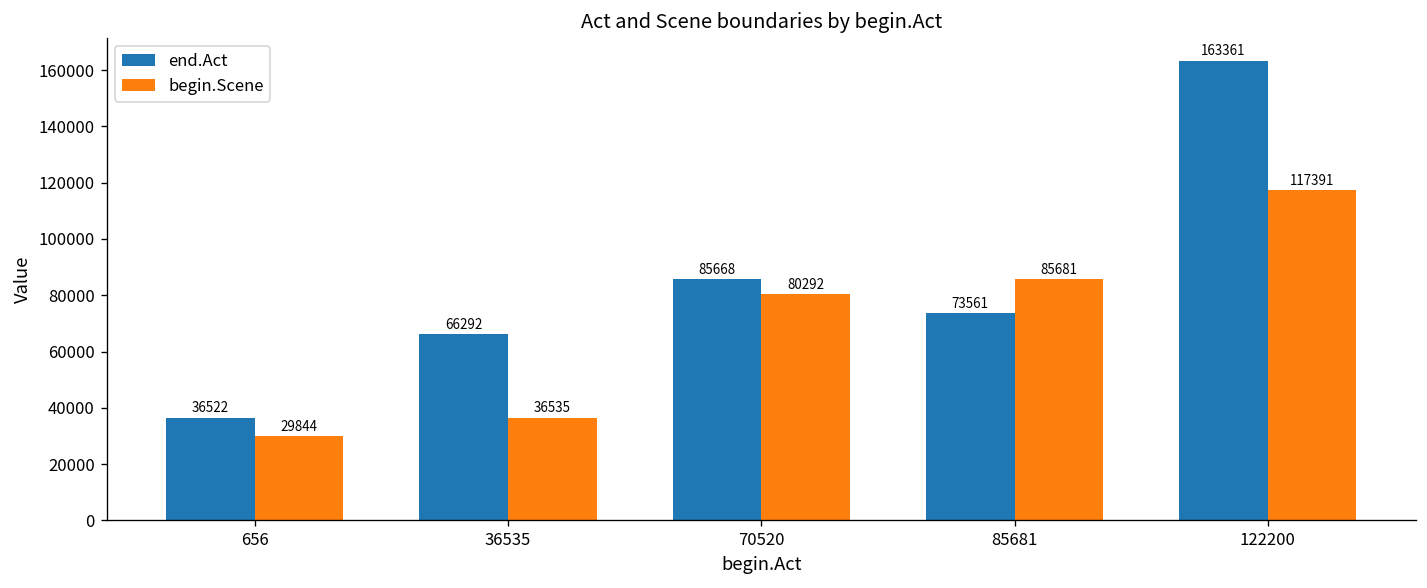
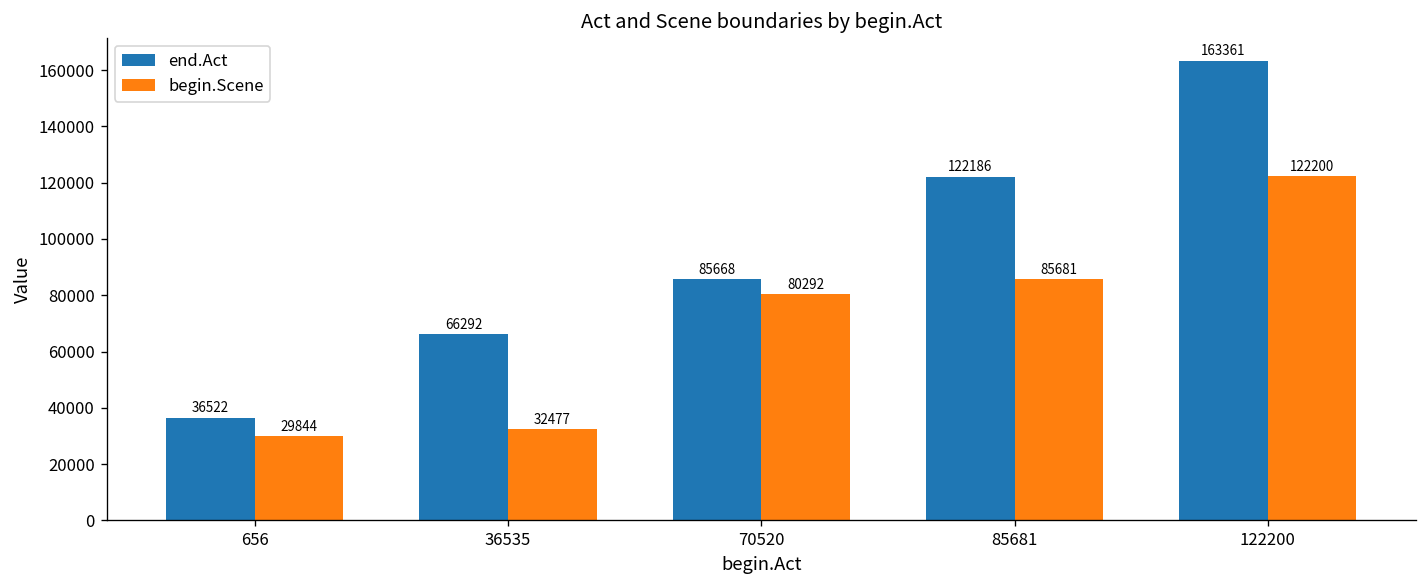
begin.Scene, 36535: 36535 -> 32477
end.Act, 85681: 73561 -> 122186
begin.Scene, 122200: 117391 -> 122200
